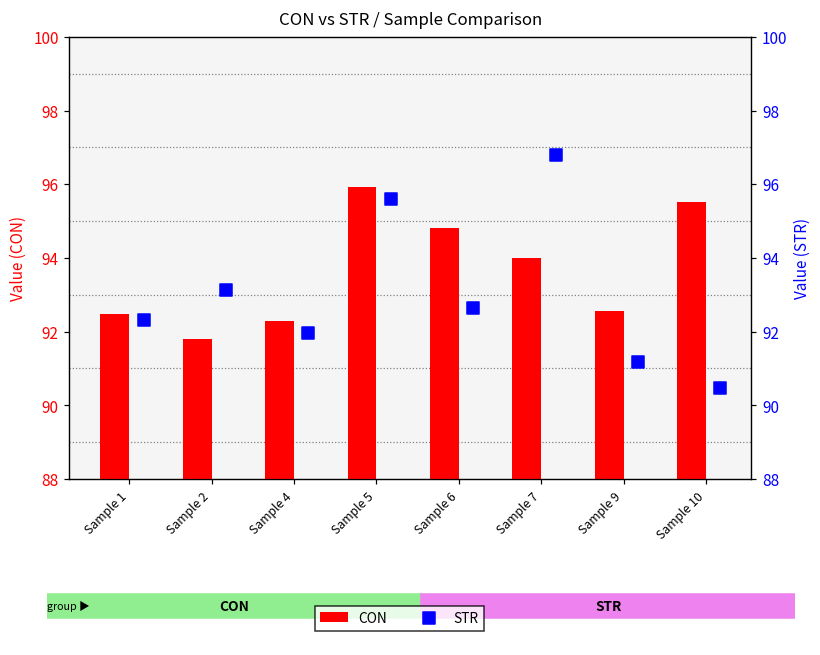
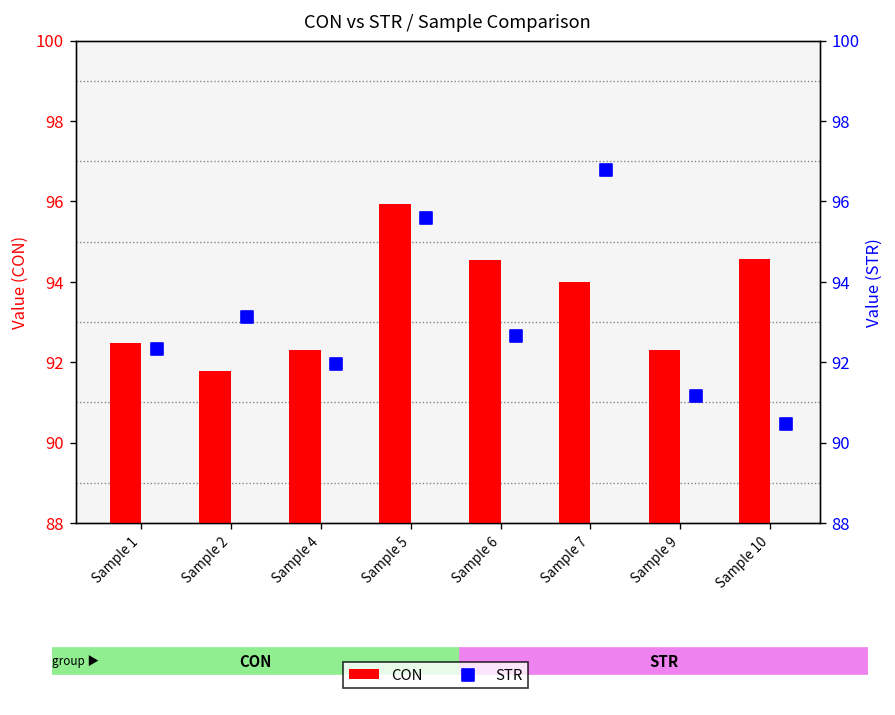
CON, Sample 6: 94.8 -> 94.5
CON, Sample 9: 92.6 -> 92.3
CON, Sample 10: 95.5 -> 94.6
